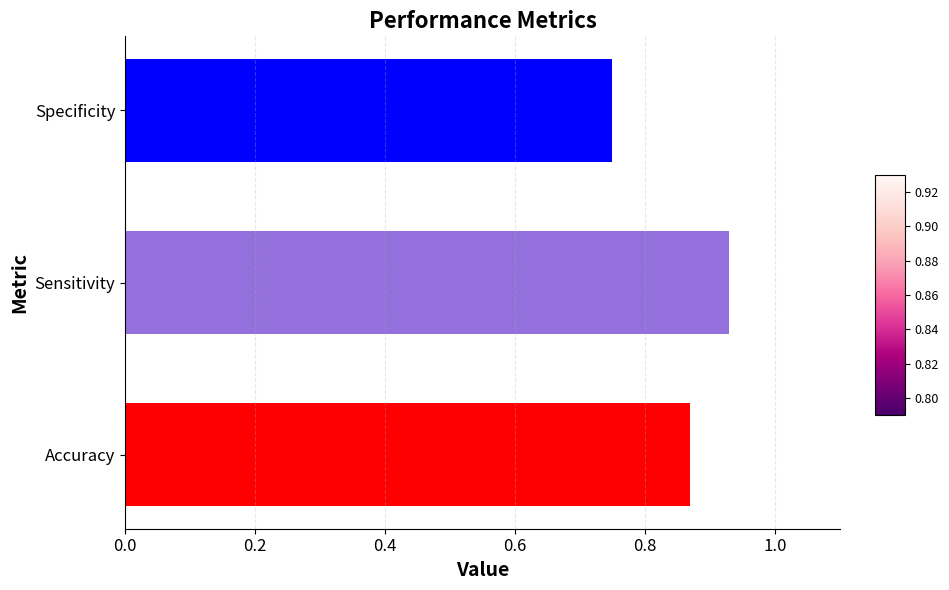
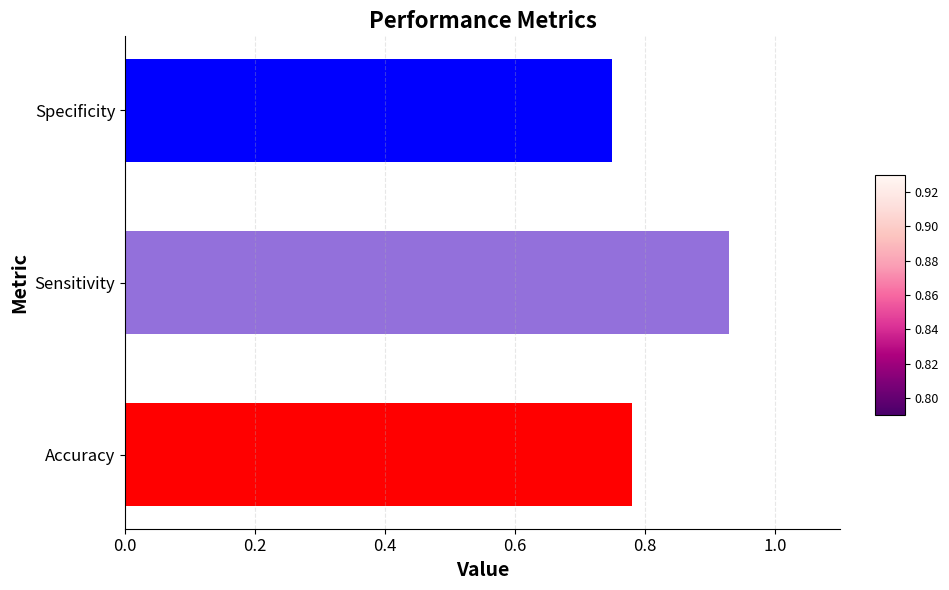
Accuracy: 0.87 -> 0.78
